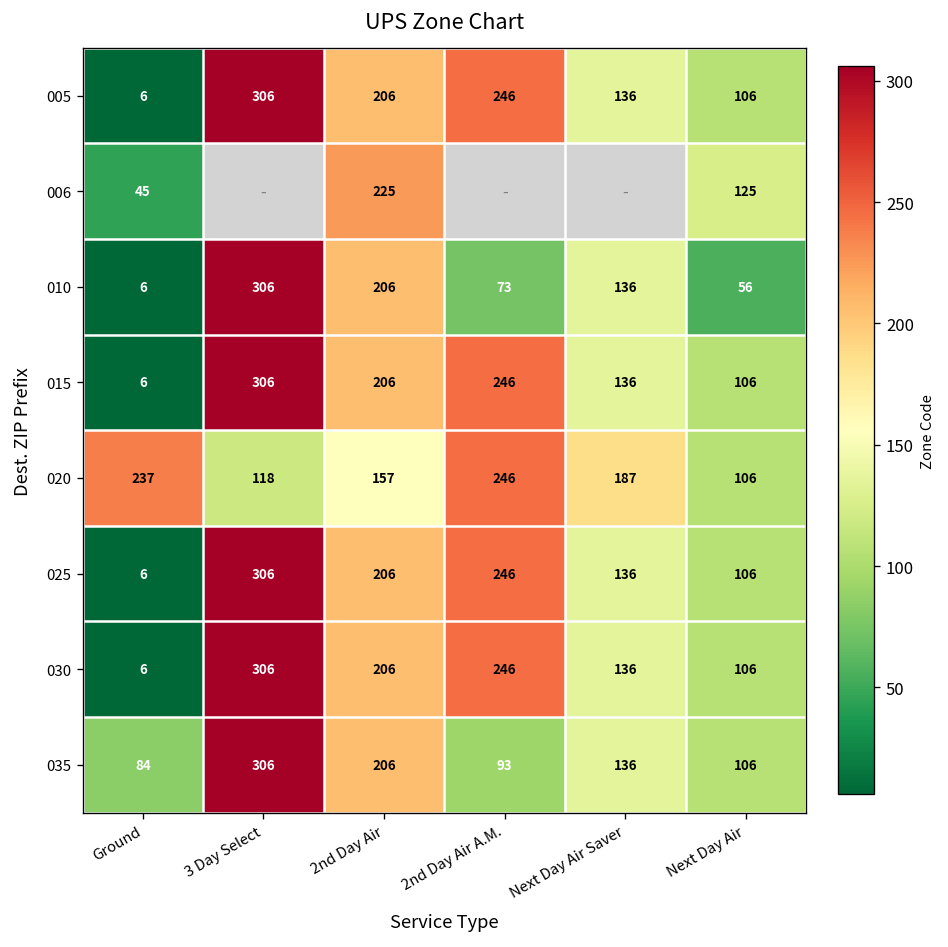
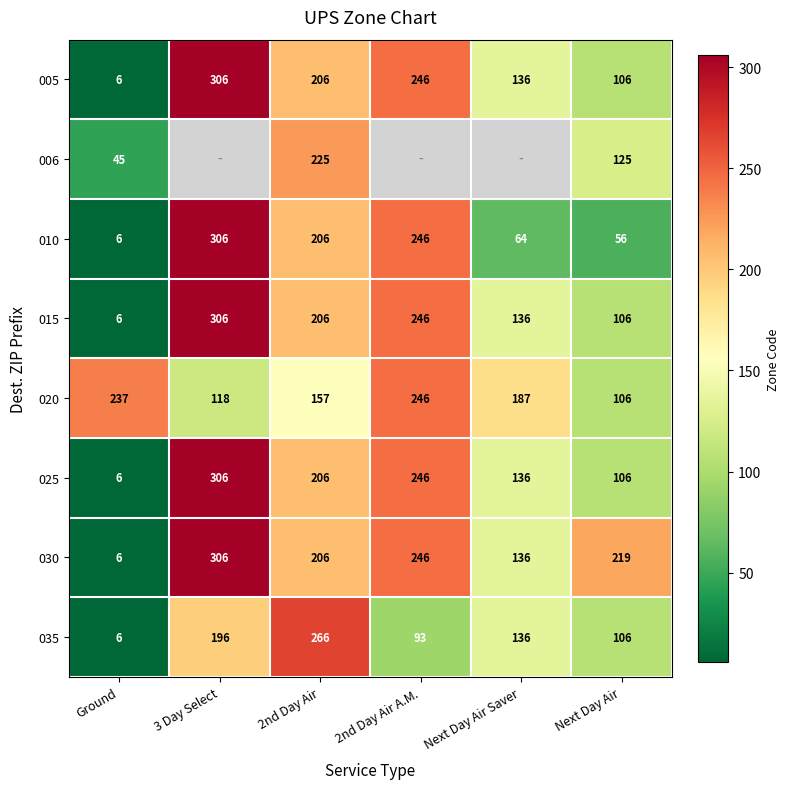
010, 2nd Day Air A.M.: 73 -> 246
010, Next Day Air Saver: 136 -> 64
030, Next Day Air: 106 -> 219
035, Ground: 84 -> 6
035, 3 Day Select: 306 -> 196
035, 2nd Day Air: 206 -> 266
